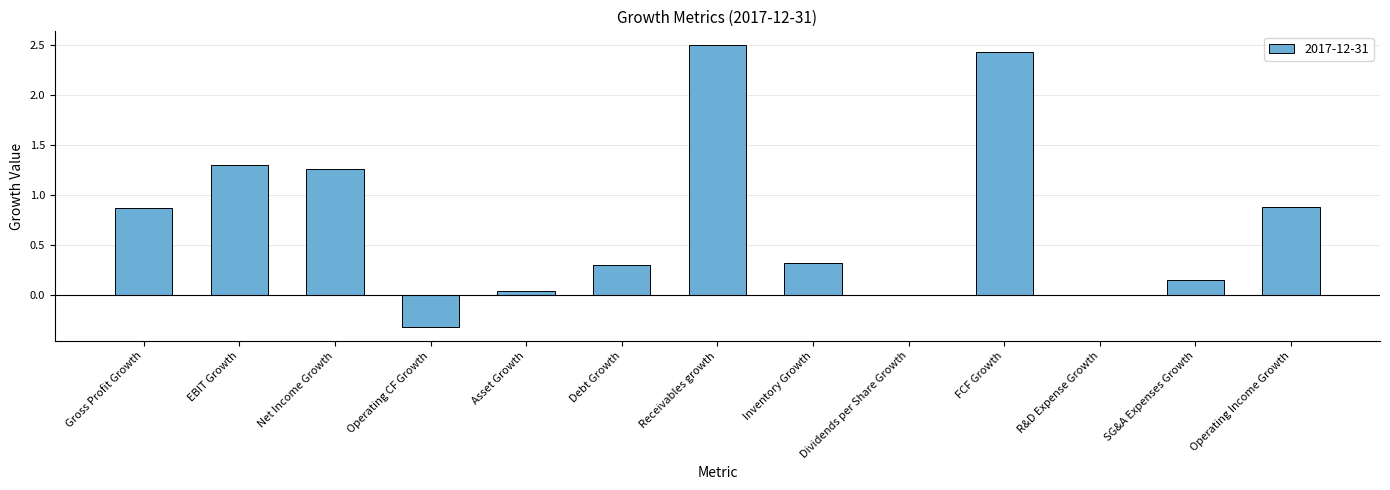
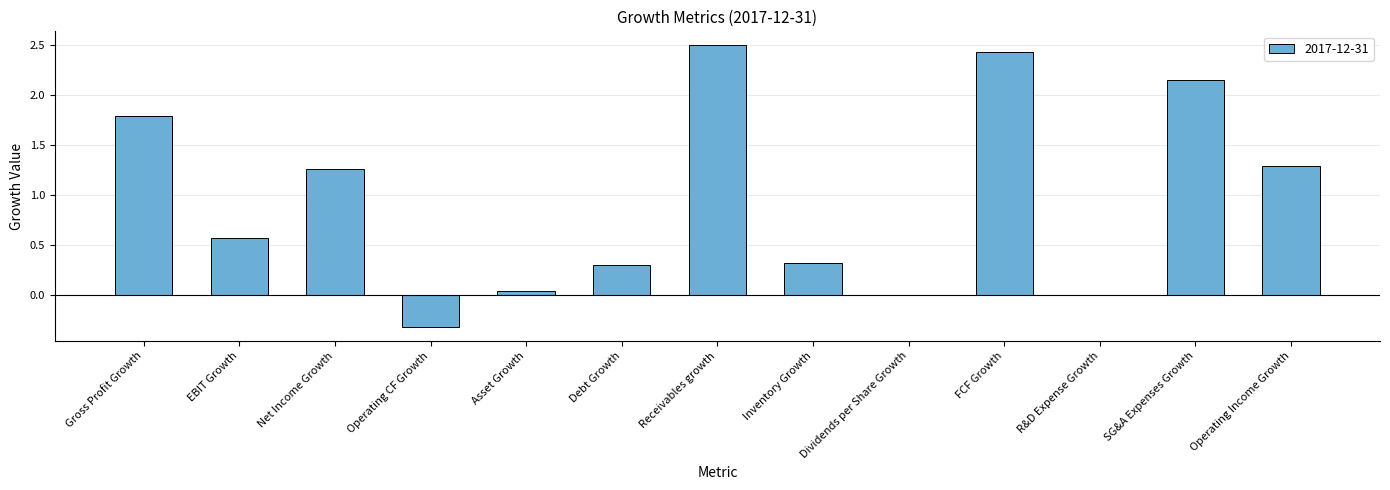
Gross Profit Growth: 0.87 -> 1.79
EBIT Growth: 1.30 -> 0.57
SG&A Expenses Growth: 0.15 -> 2.15
Operating Income Growth: 0.89 -> 1.29
